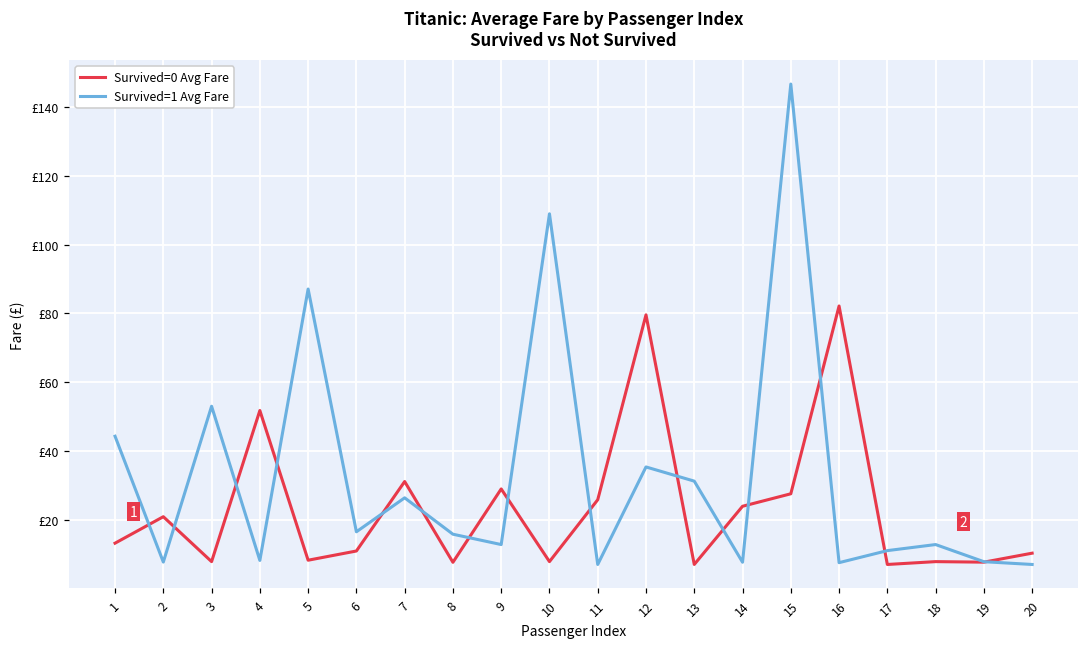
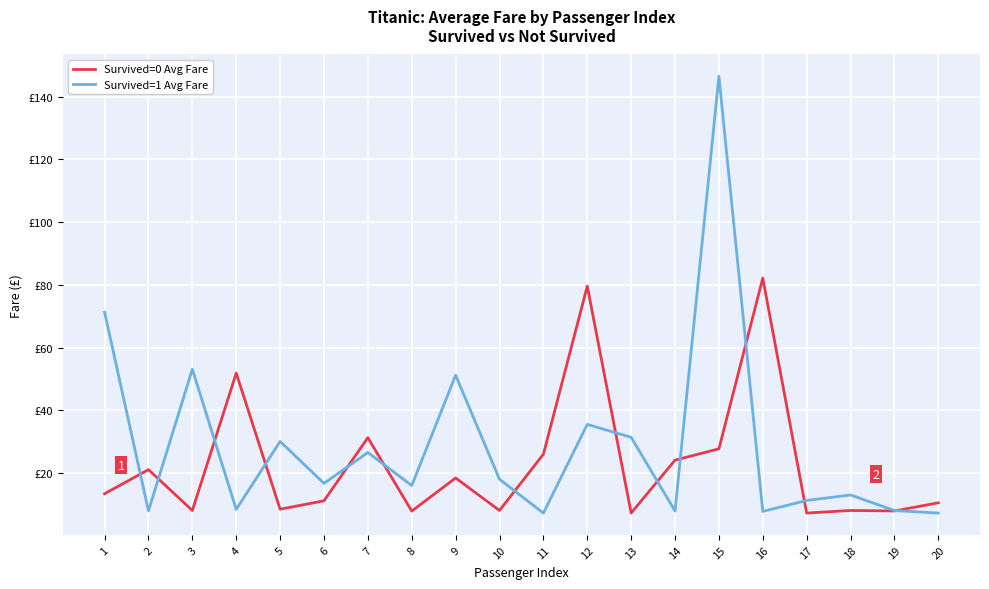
Survived=1 Avg Fare, 1: £44 -> £71
Survived=1 Avg Fare, 5: £87 -> £30
Survived=0 Avg Fare, 9: £29 -> £18
Survived=1 Avg Fare, 9: £13 -> £51
Survived=1 Avg Fare, 10: £109 -> £18
